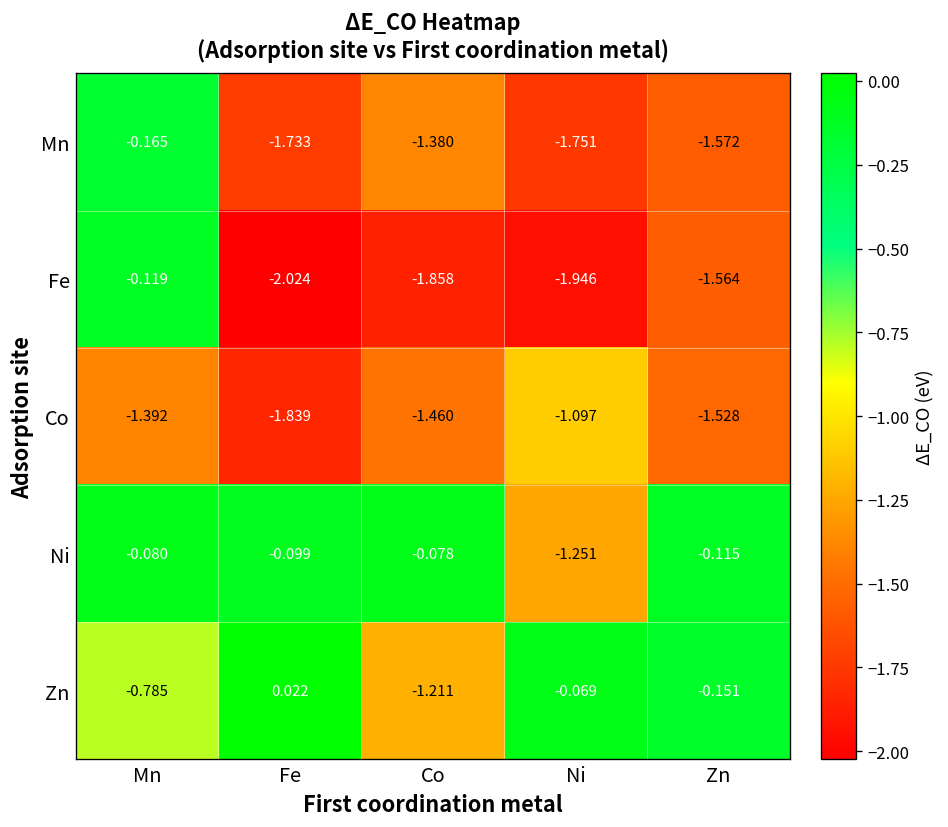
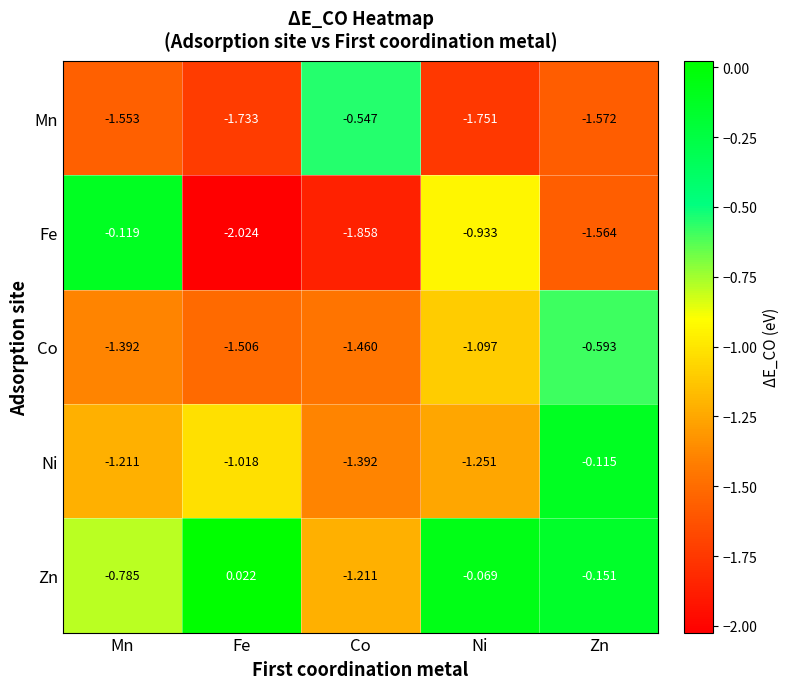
Mn, Mn: -0.165 -> -1.553
Mn, Co: -1.380 -> -0.547
Fe, Ni: -1.946 -> -0.933
Co, Fe: -1.839 -> -1.506
Co, Zn: -1.528 -> -0.593
Ni, Mn: -0.080 -> -1.211
Ni, Fe: -0.099 -> -1.018
Ni, Co: -0.078 -> -1.392
